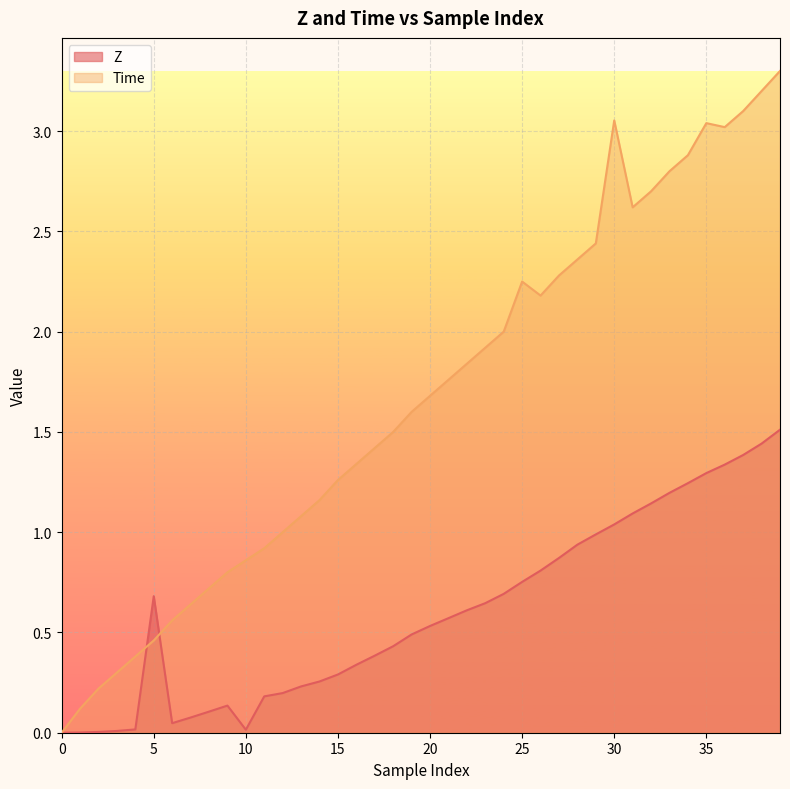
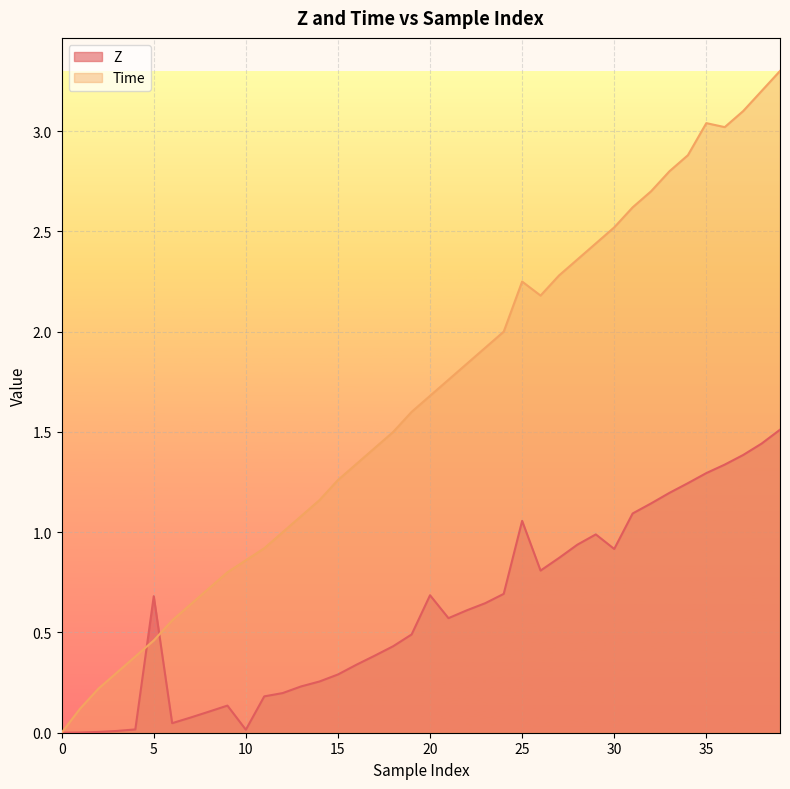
Z, 20: 0.53 -> 0.69
Z, 25: 0.75 -> 1.06
Z, 30: 1.04 -> 0.92
Time, 30: 3.05 -> 2.52
